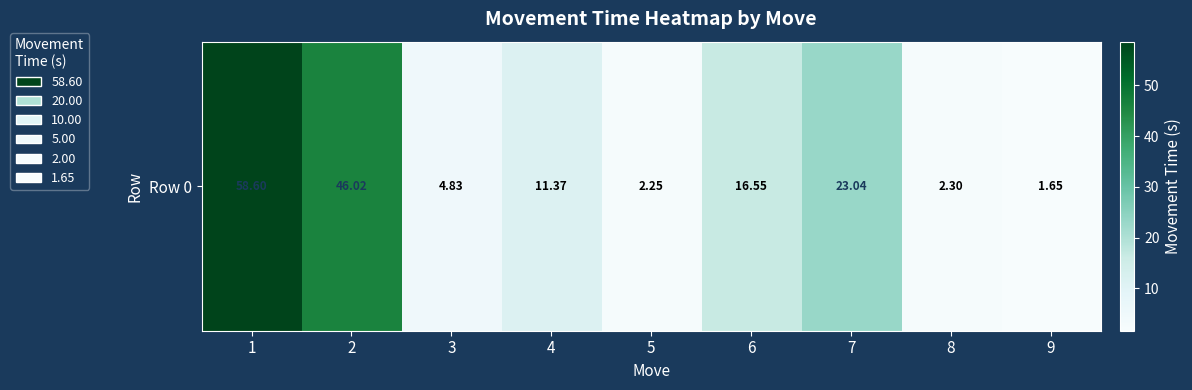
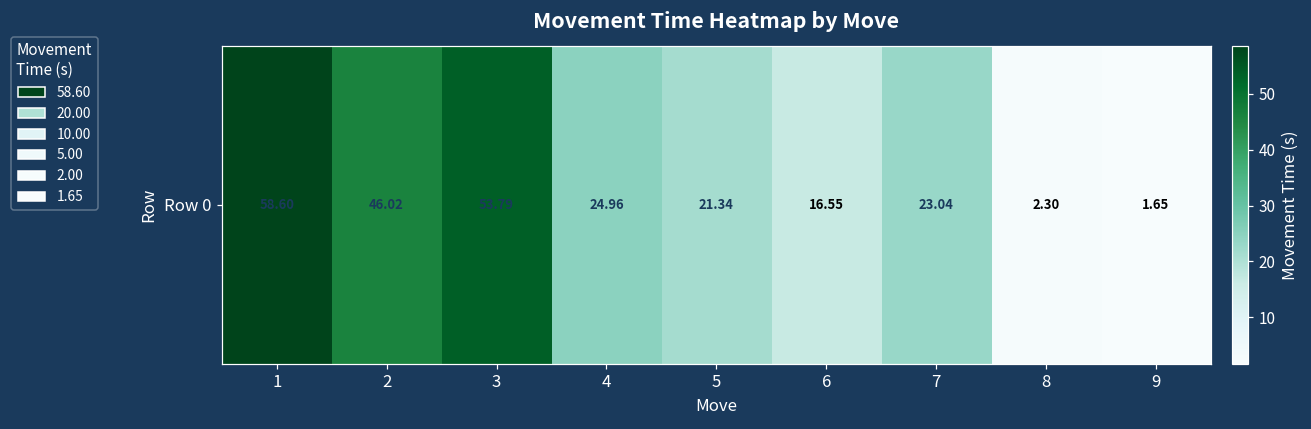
Row 0, 3: 4.83 -> 53.79
Row 0, 4: 11.37 -> 24.96
Row 0, 5: 2.25 -> 21.34
